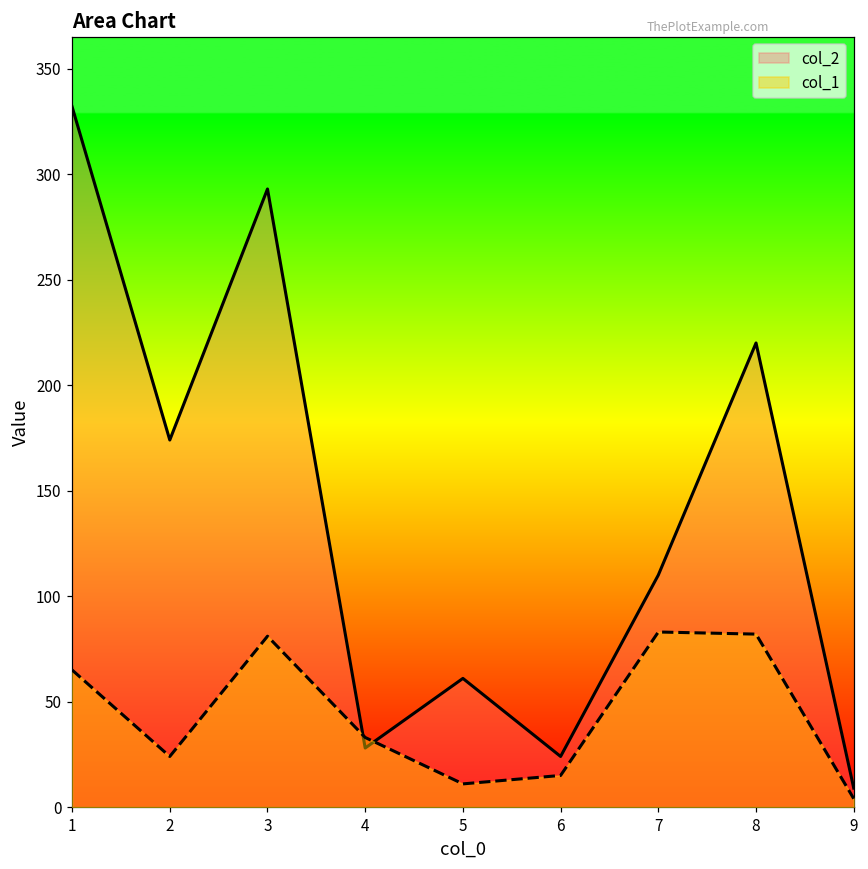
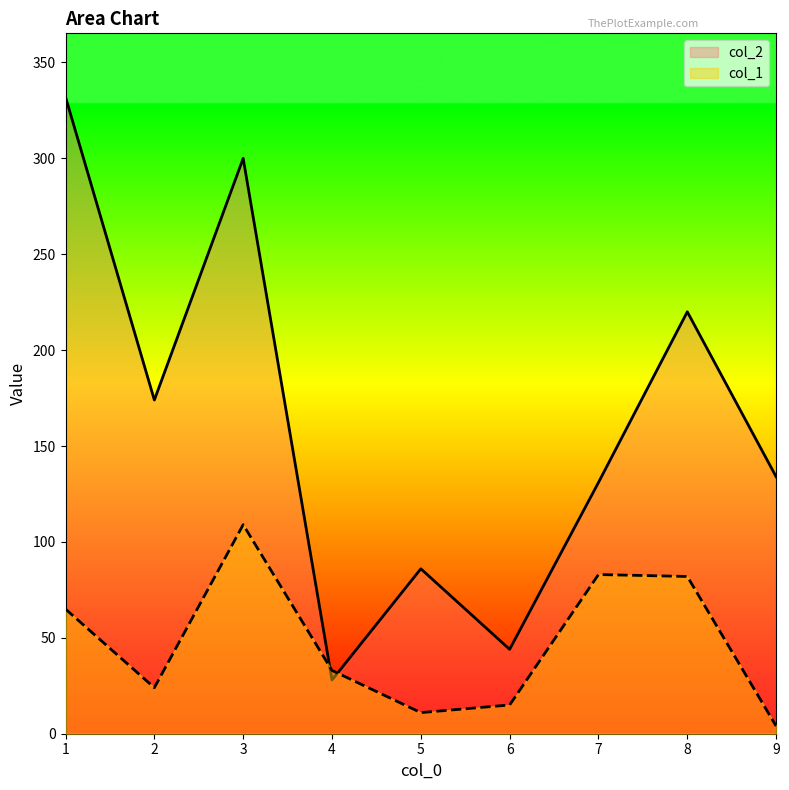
col_2, 3: 293 -> 300
col_1, 3: 81 -> 109
col_2, 5: 61 -> 86
col_2, 6: 24 -> 44
col_2, 7: 110 -> 131
col_2, 9: 9 -> 134
